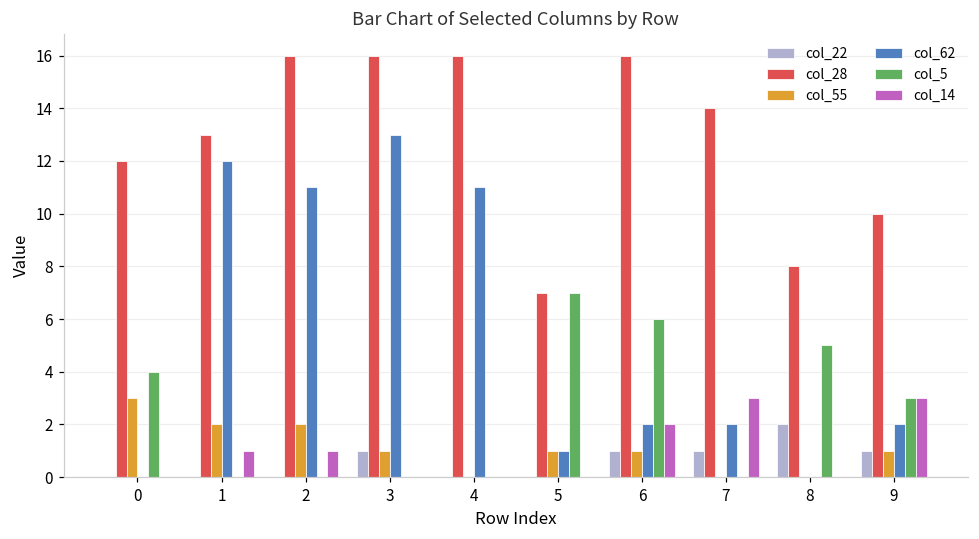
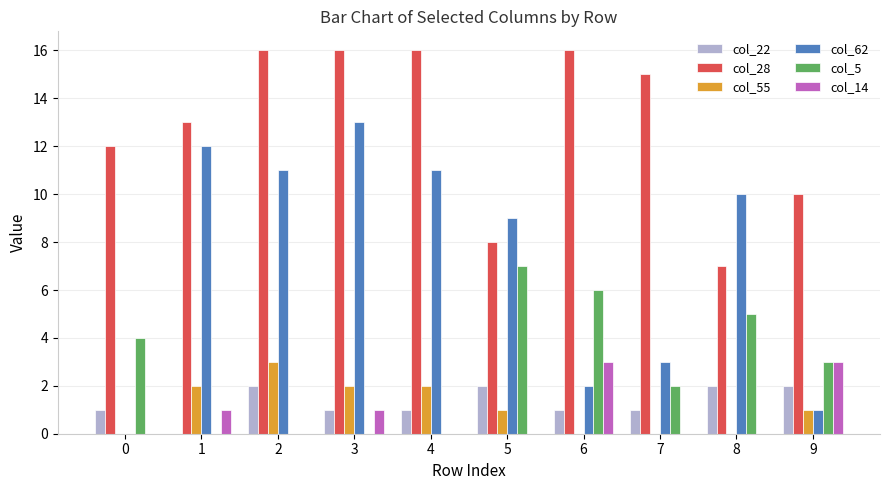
col_22, 0: 0 -> 1
col_55, 0: 3 -> 0
col_22, 2: 0 -> 2
col_55, 2: 2 -> 3
col_14, 2: 1 -> 0
col_55, 3: 1 -> 2
col_14, 3: 0 -> 1
col_22, 4: 0 -> 1
col_55, 4: 0 -> 2
col_22, 5: 0 -> 2
col_28, 5: 7 -> 8
col_62, 5: 1 -> 9
col_55, 6: 1 -> 0
col_14, 6: 2 -> 3
col_28, 7: 14 -> 15
col_62, 7: 2 -> 3
col_5, 7: 0 -> 2
col_14, 7: 3 -> 0
col_28, 8: 8 -> 7
col_62, 8: 0 -> 10
col_22, 9: 1 -> 2
col_62, 9: 2 -> 1
